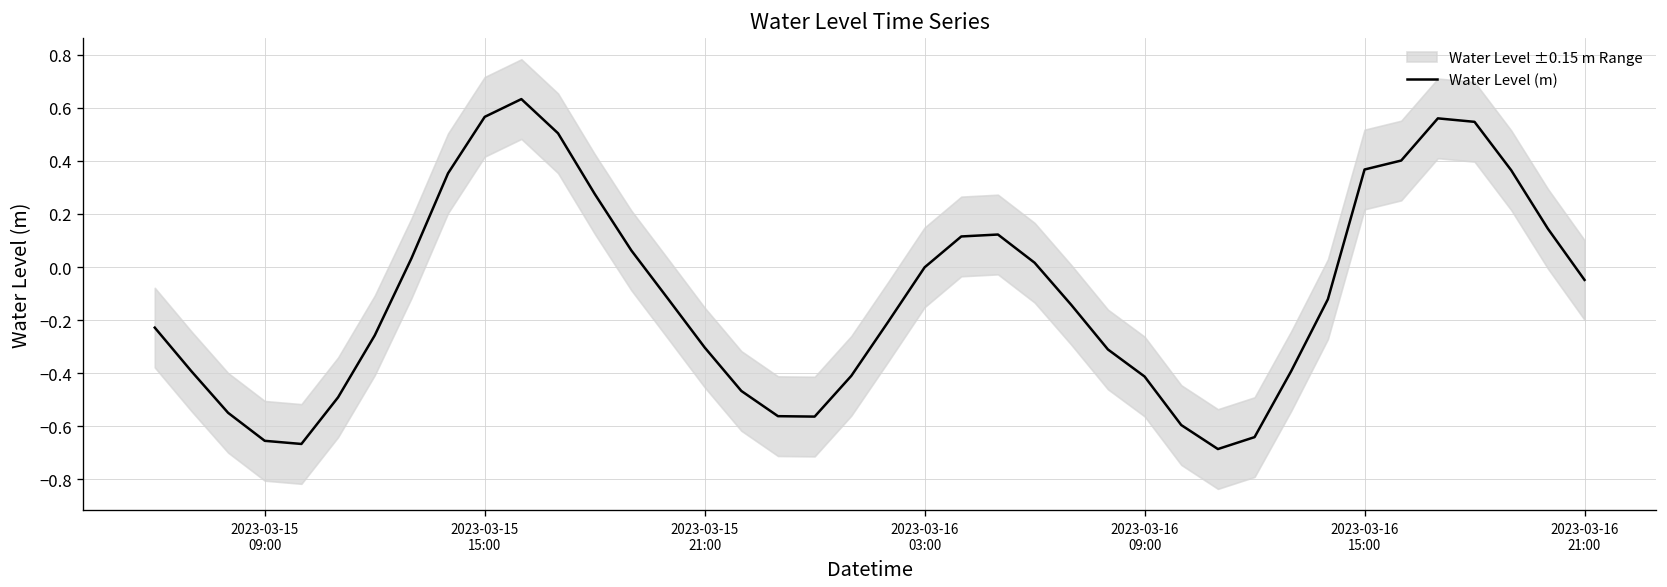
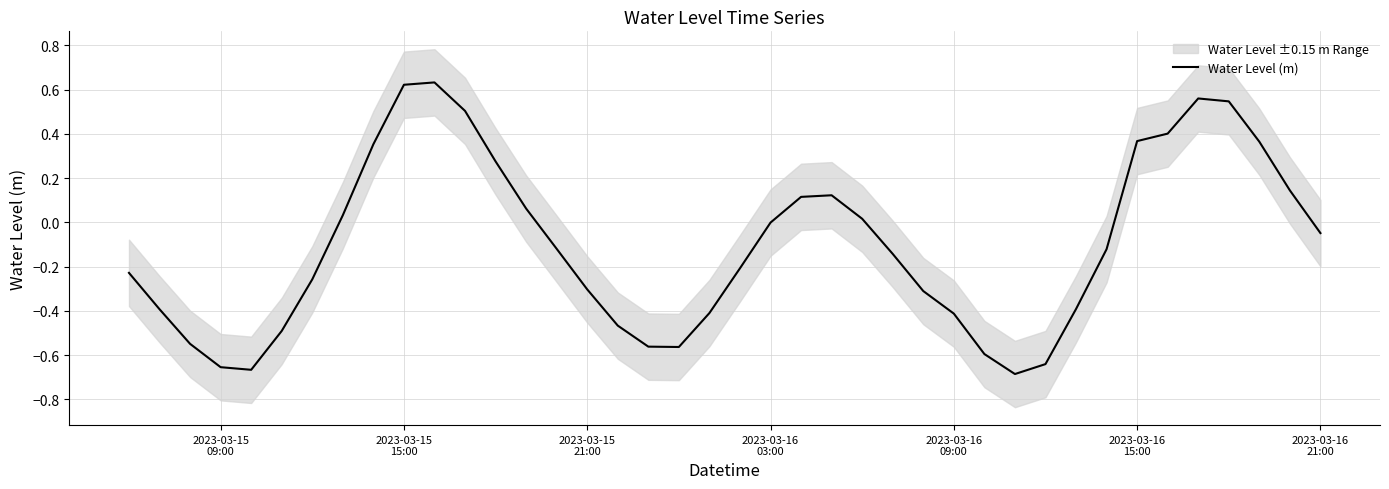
Water Level (m), 2023-03-15 15:00: 0.57 -> 0.62
